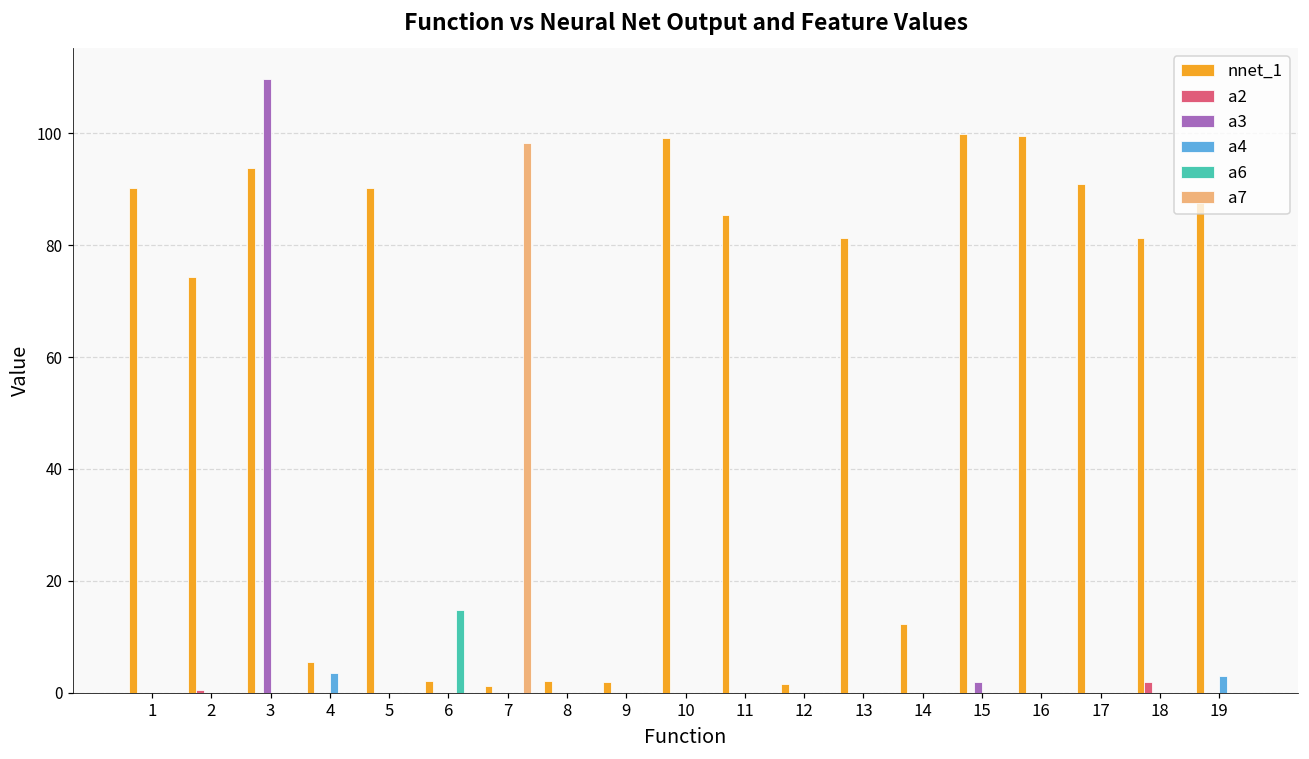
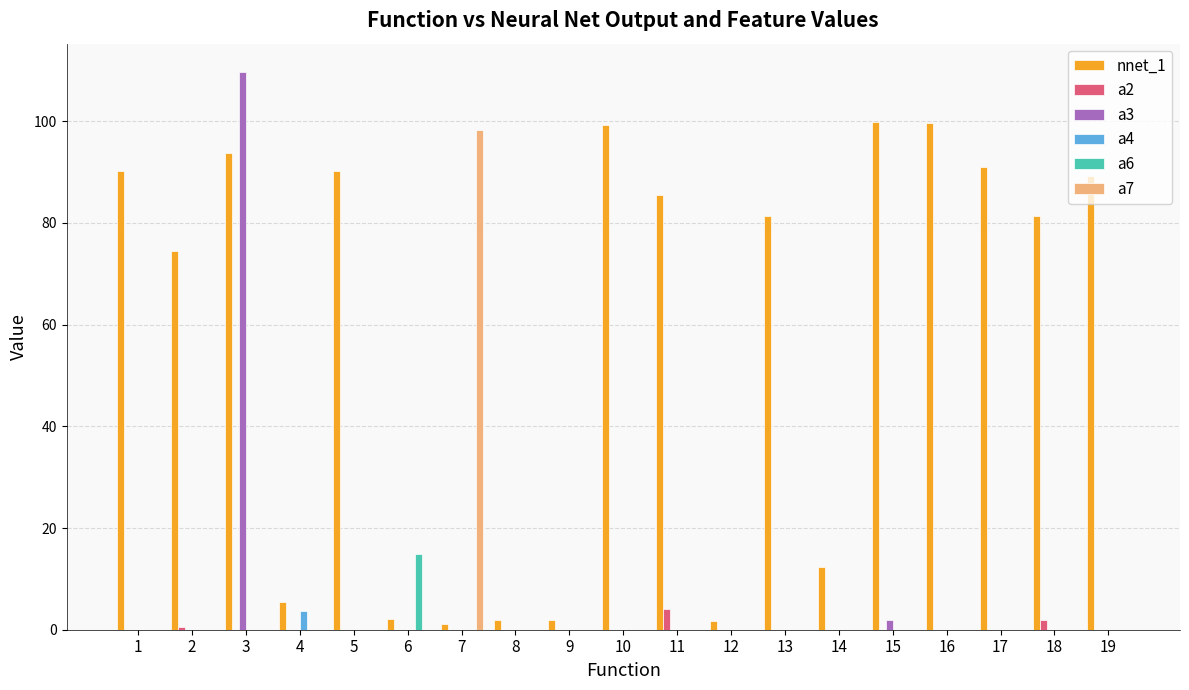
a2, 11: 0 -> 4
a4, 19: 3 -> 0
